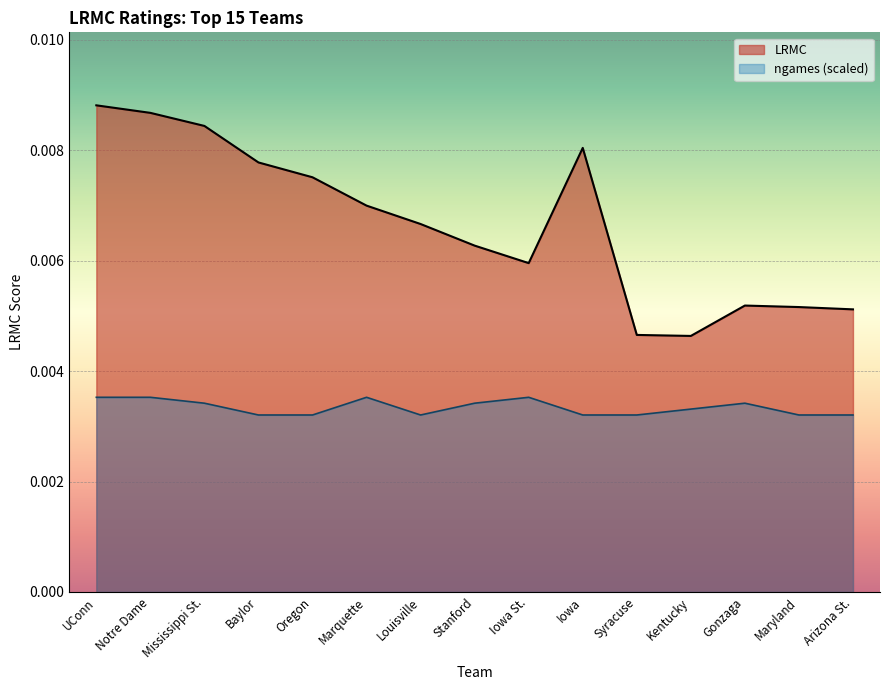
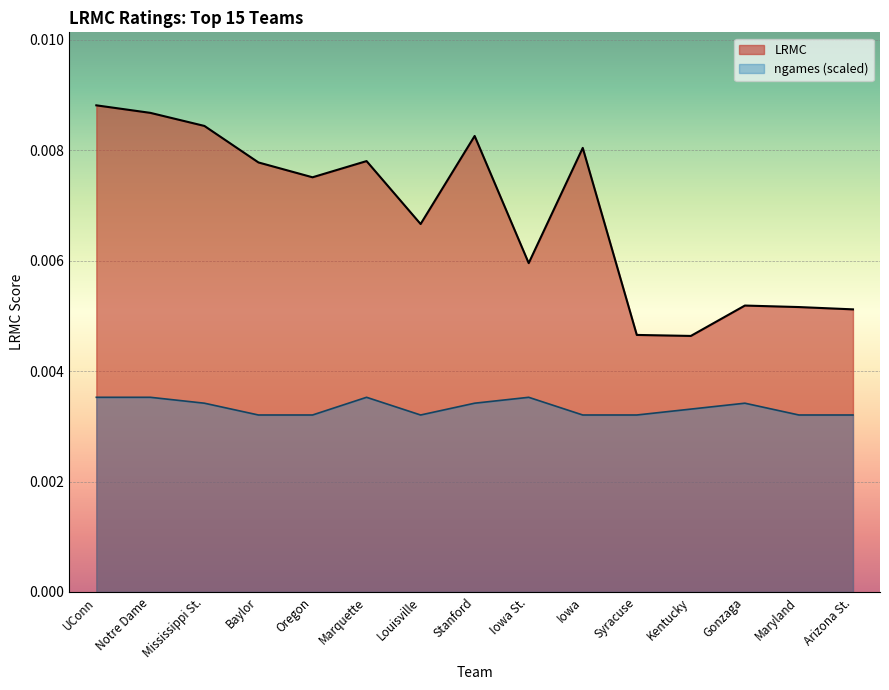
LRMC, Marquette: 0.0070 -> 0.0078
LRMC, Stanford: 0.0063 -> 0.0083
